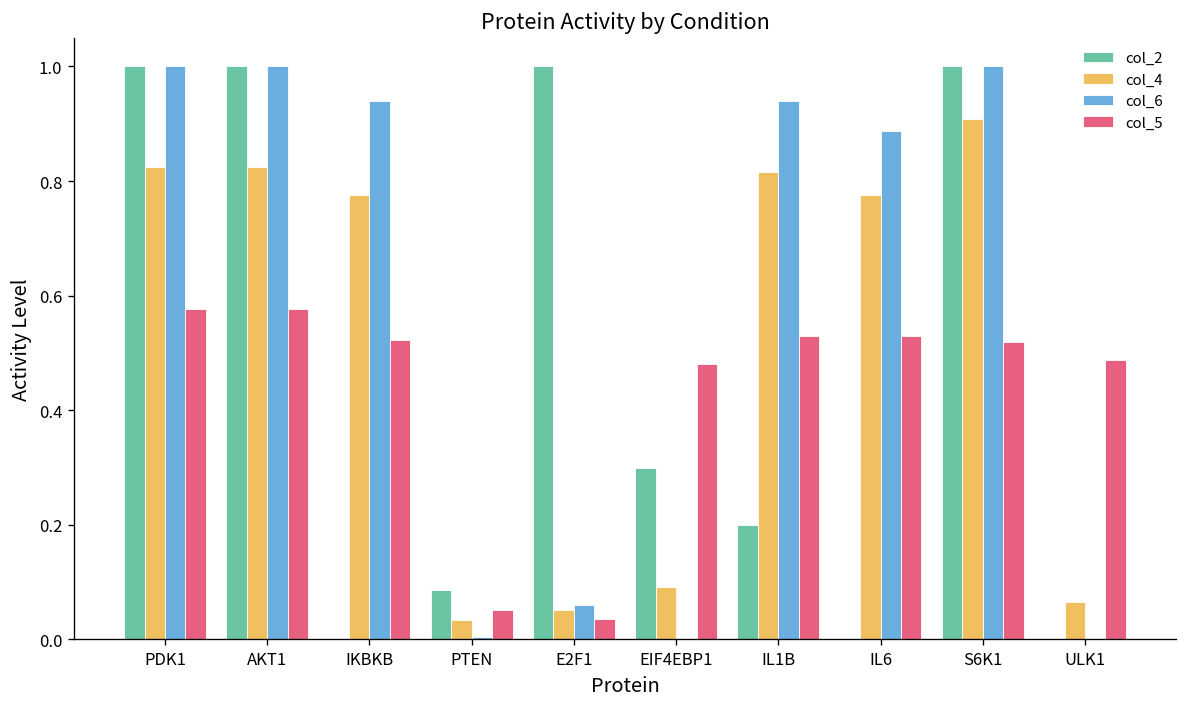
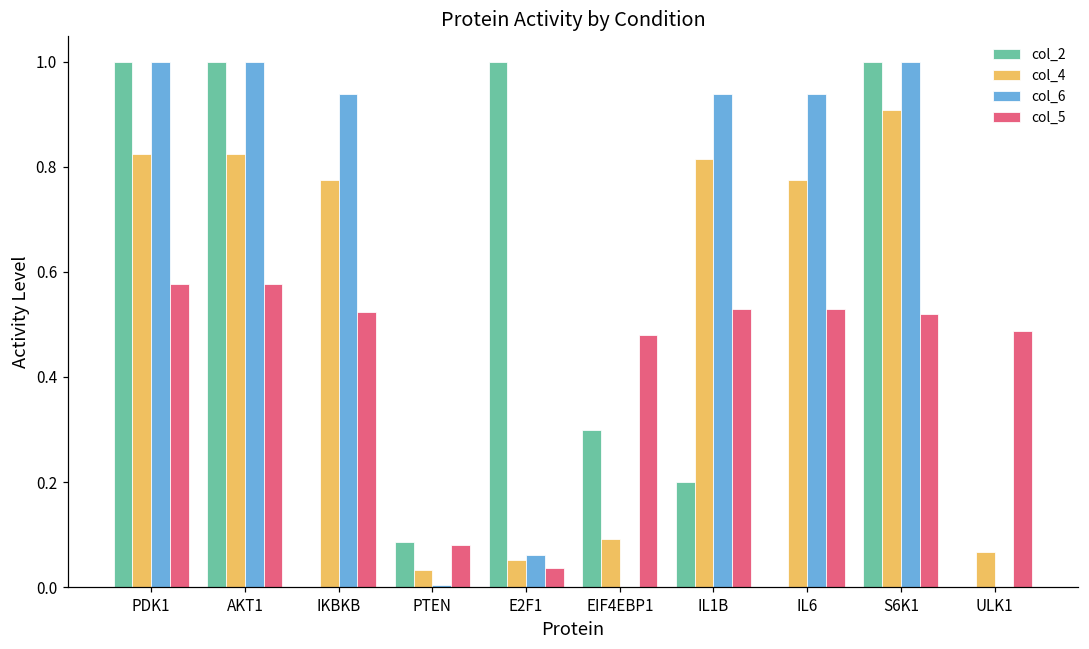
col_5, PTEN: 0.05 -> 0.08
col_6, IL6: 0.89 -> 0.94
